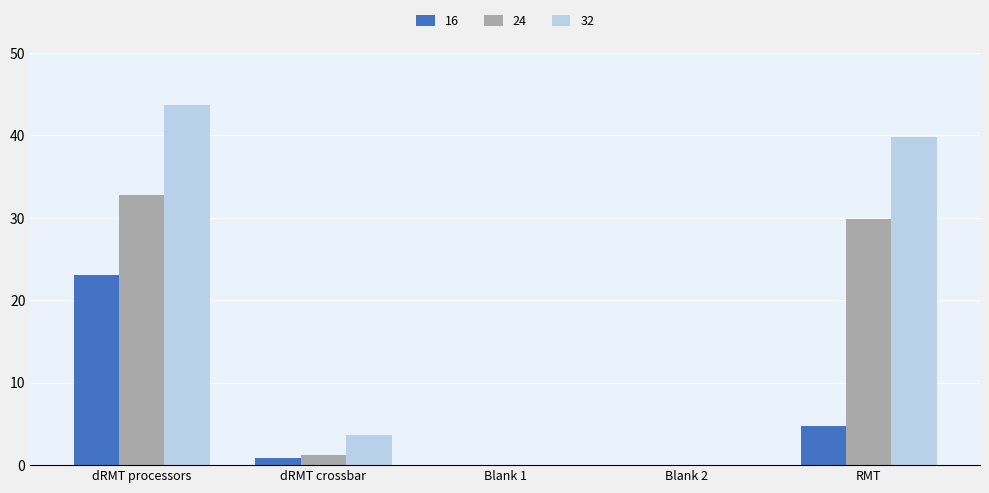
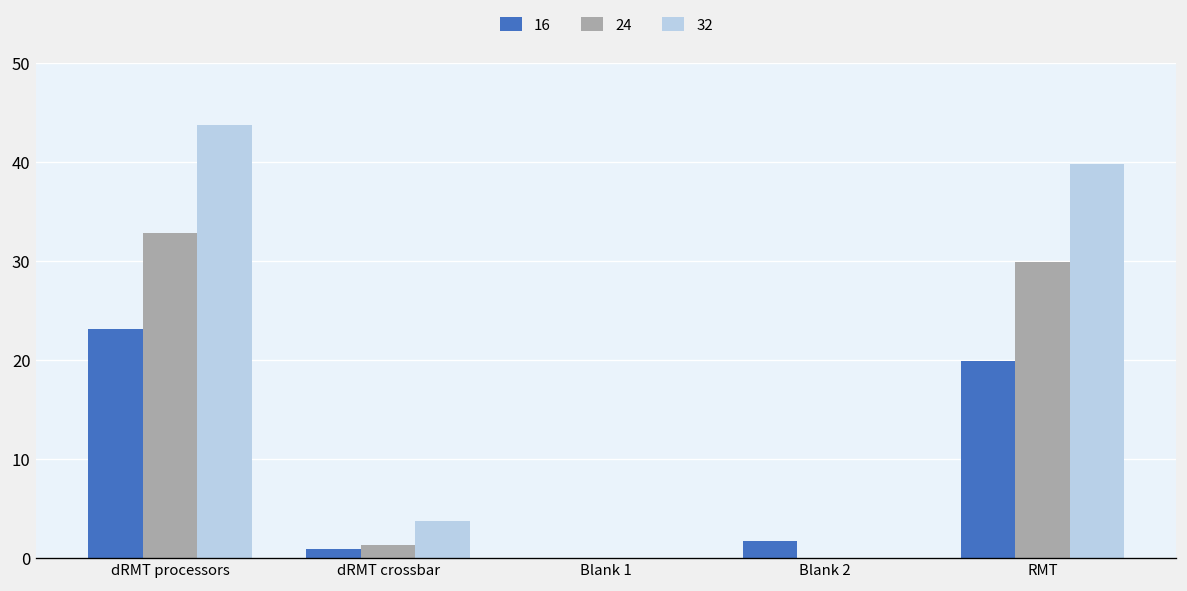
16, Blank 2: 0 -> 2
16, RMT: 5 -> 20
